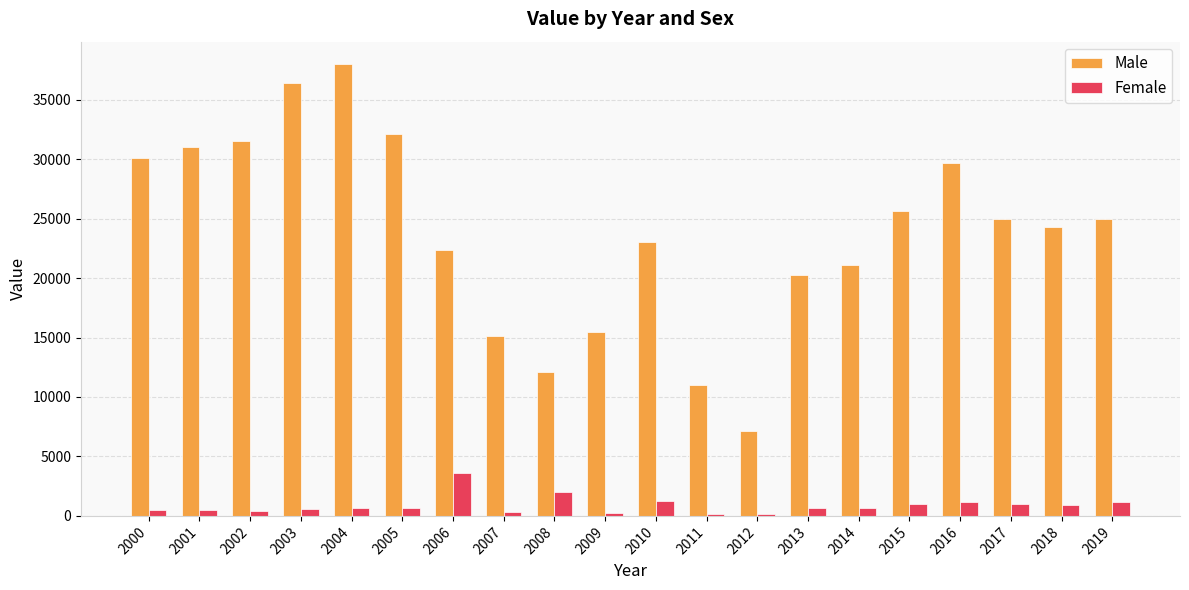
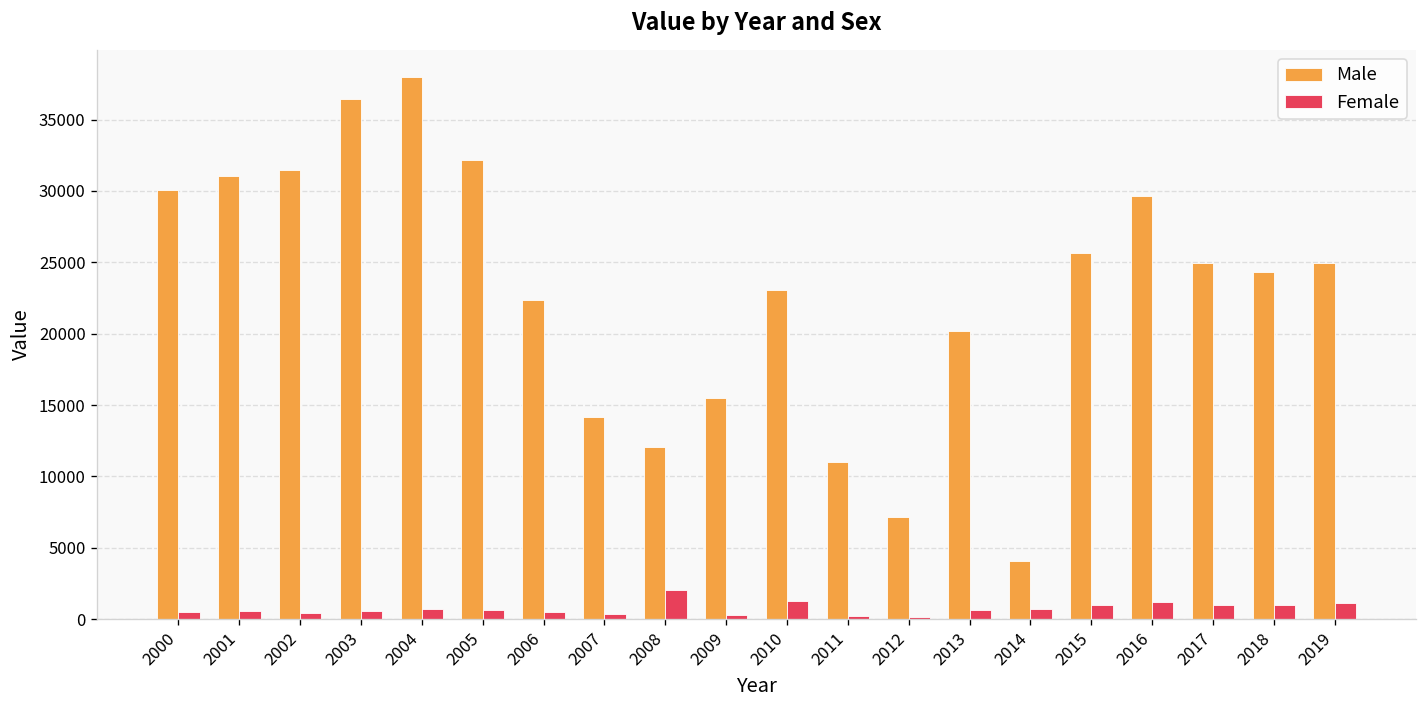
Female, 2006: 3600 -> 500
Male, 2007: 15100 -> 14100
Male, 2014: 21100 -> 4100
